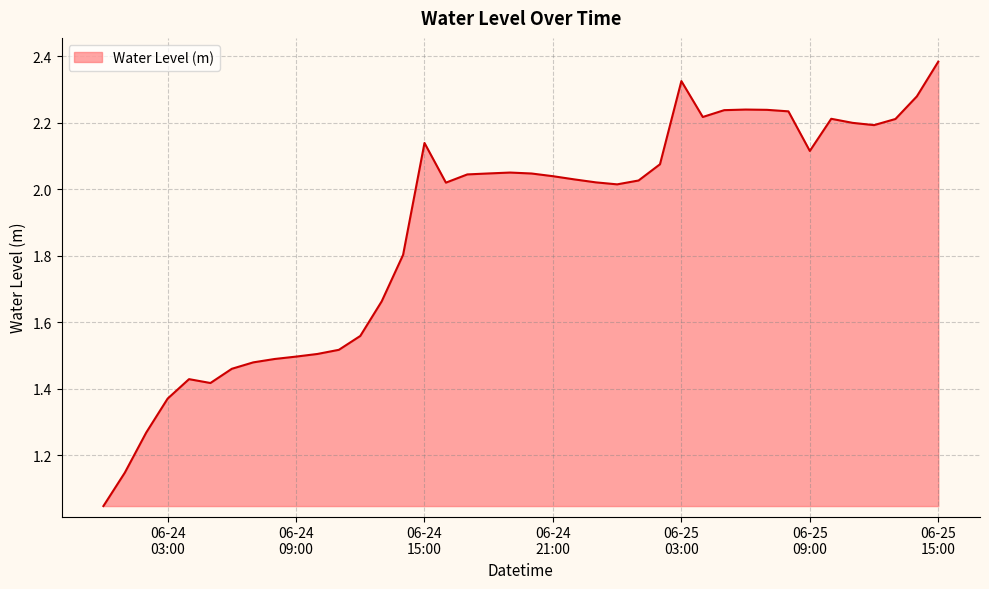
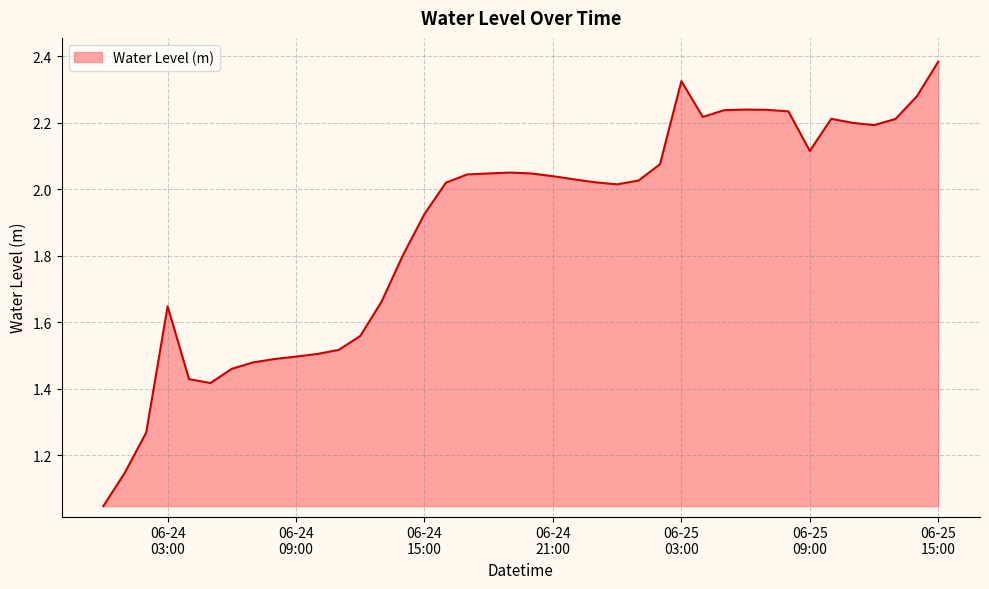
06-24 03:00: 1.37 -> 1.65
06-24 15:00: 2.14 -> 1.93
